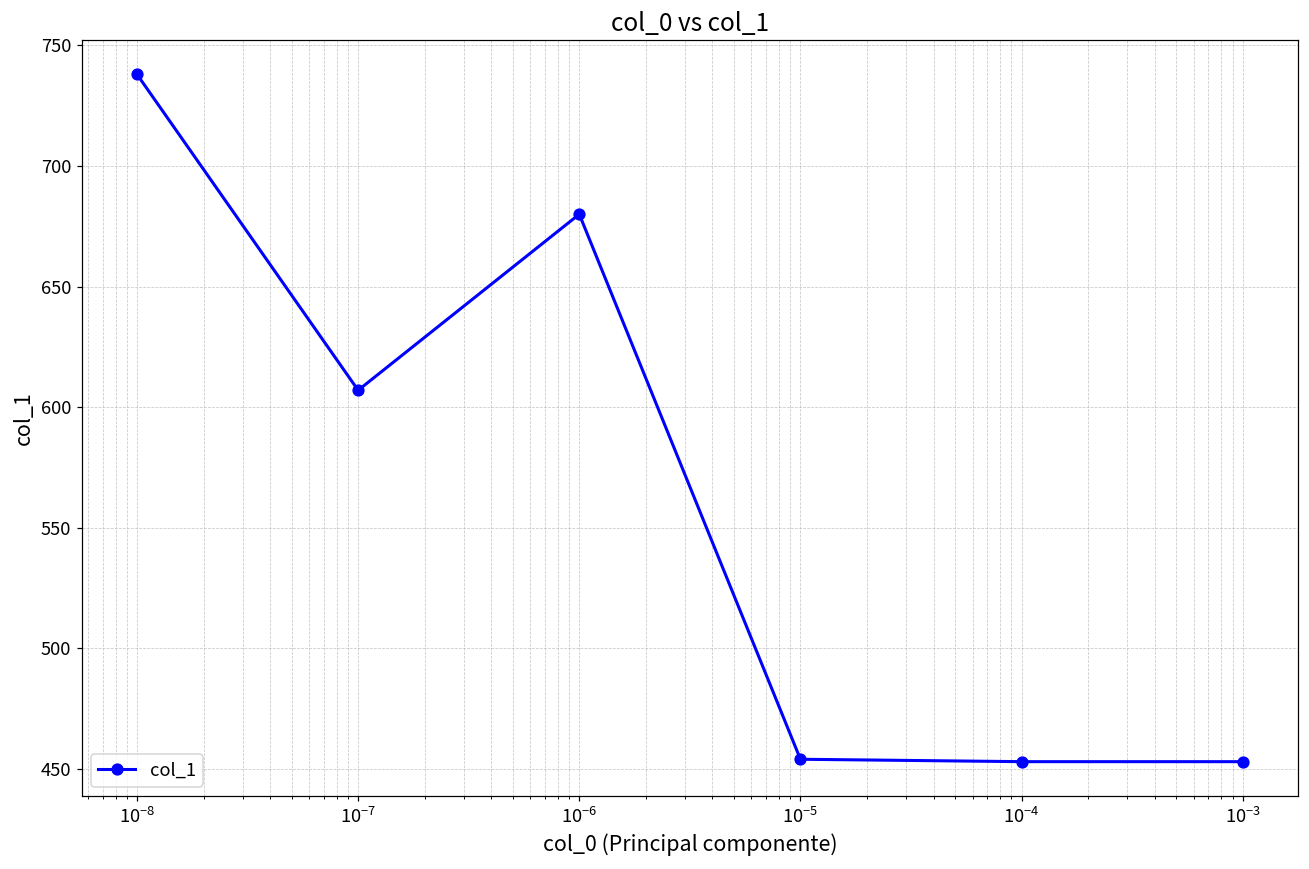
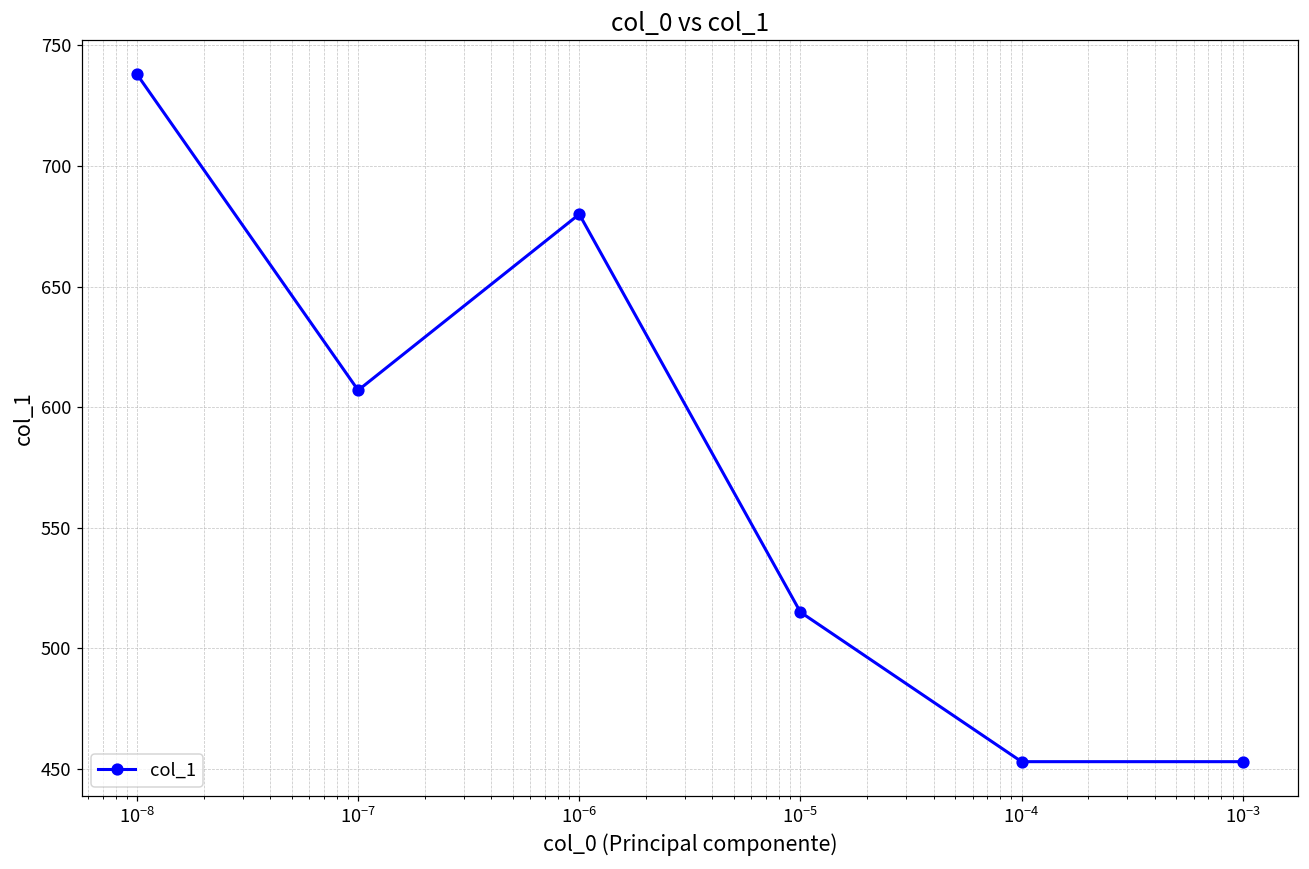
10^-5: 454 -> 515
